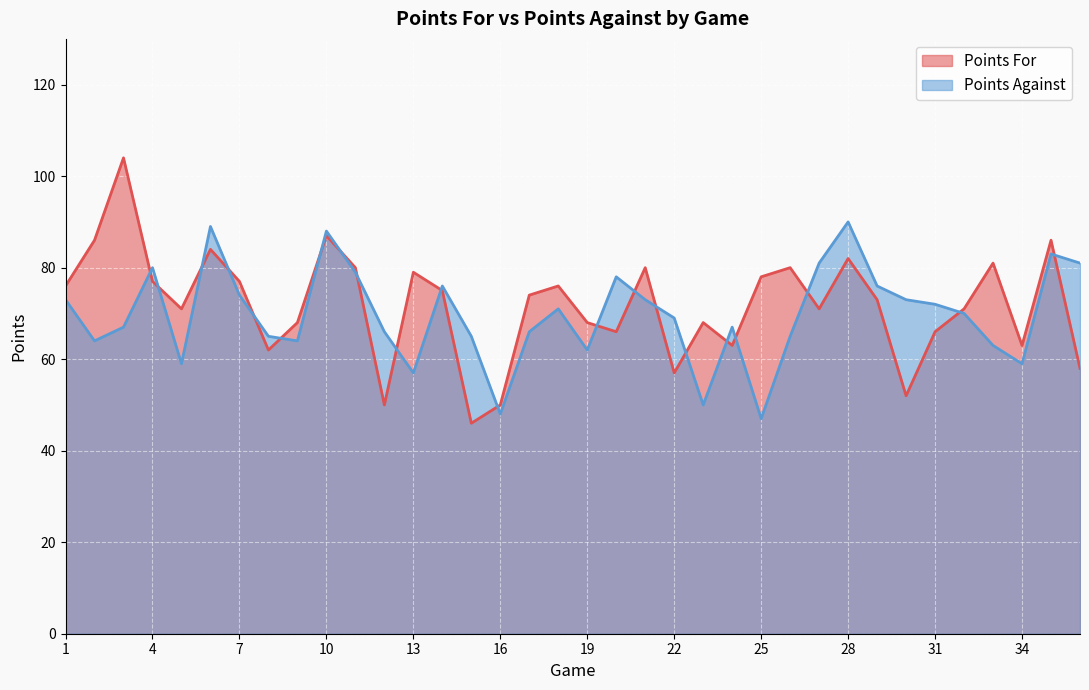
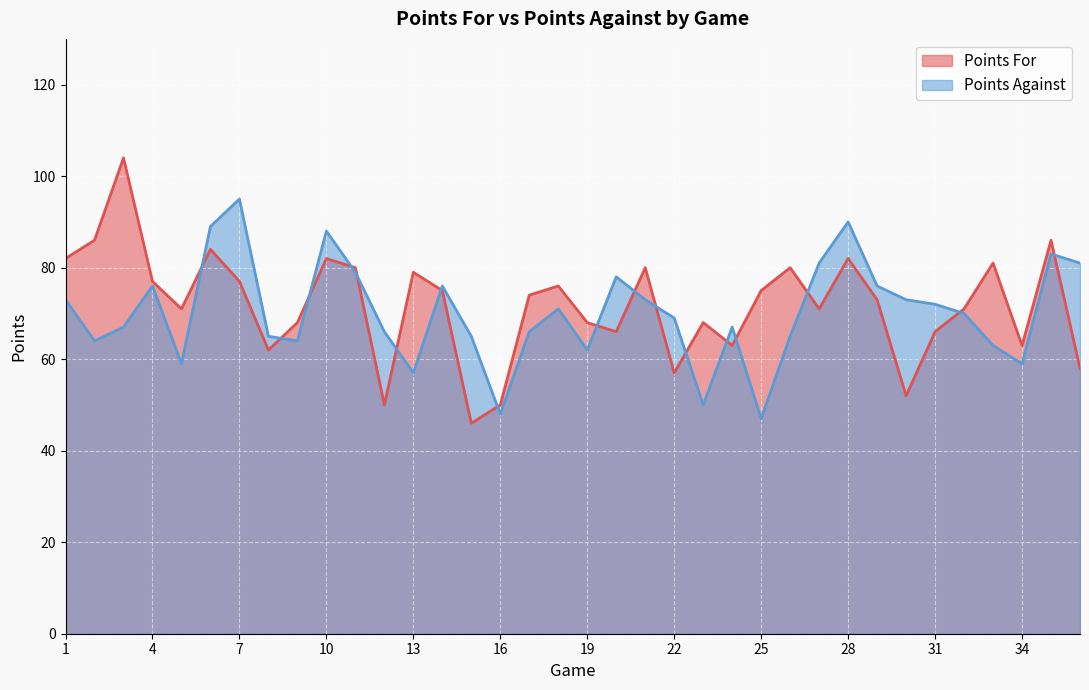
Points For, 1: 76 -> 82
Points Against, 4: 80 -> 76
Points Against, 7: 74 -> 95
Points For, 10: 87 -> 82
Points For, 25: 78 -> 75
